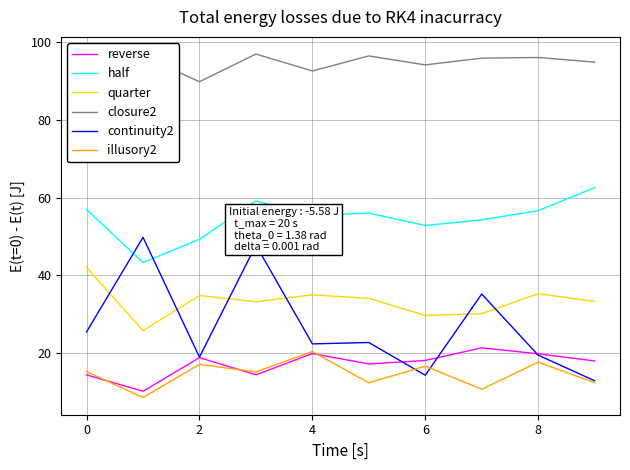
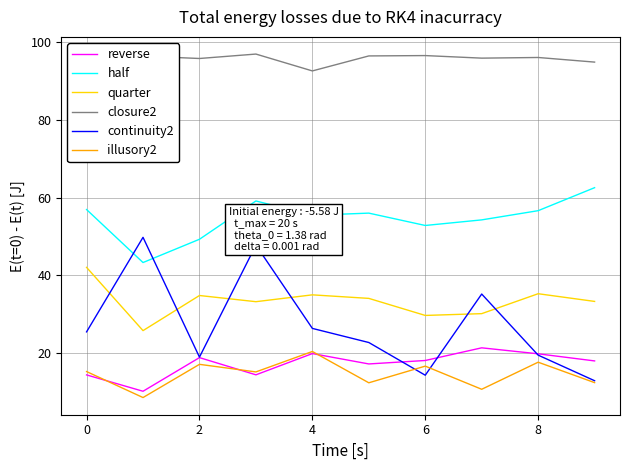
closure2, 2: 90 -> 96
continuity2, 4: 22 -> 26
closure2, 6: 94 -> 97
